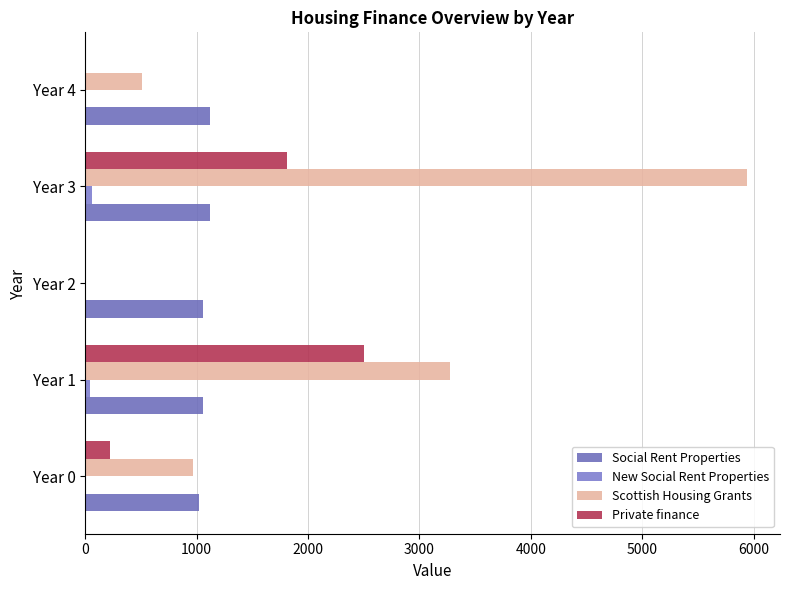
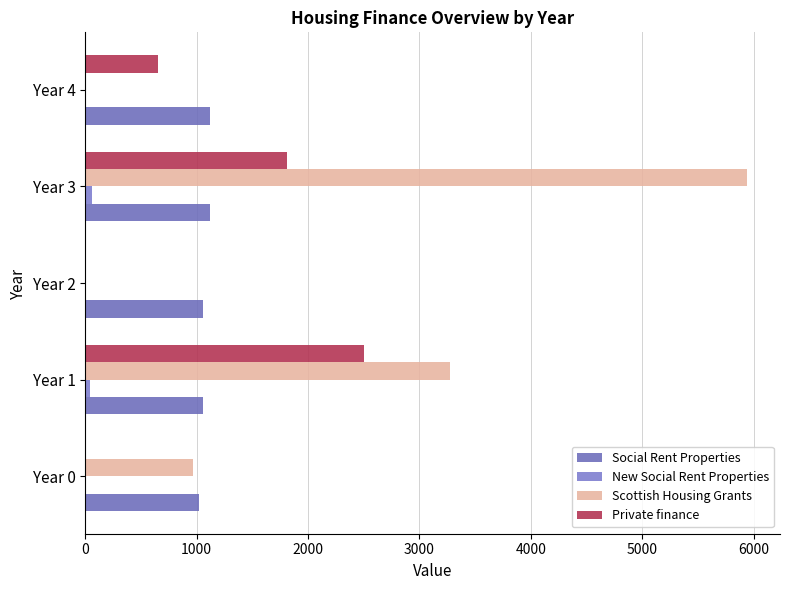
Private finance, Year 4: 0 -> 650
Scottish Housing Grants, Year 4: 510 -> 0
Private finance, Year 0: 220 -> 0
